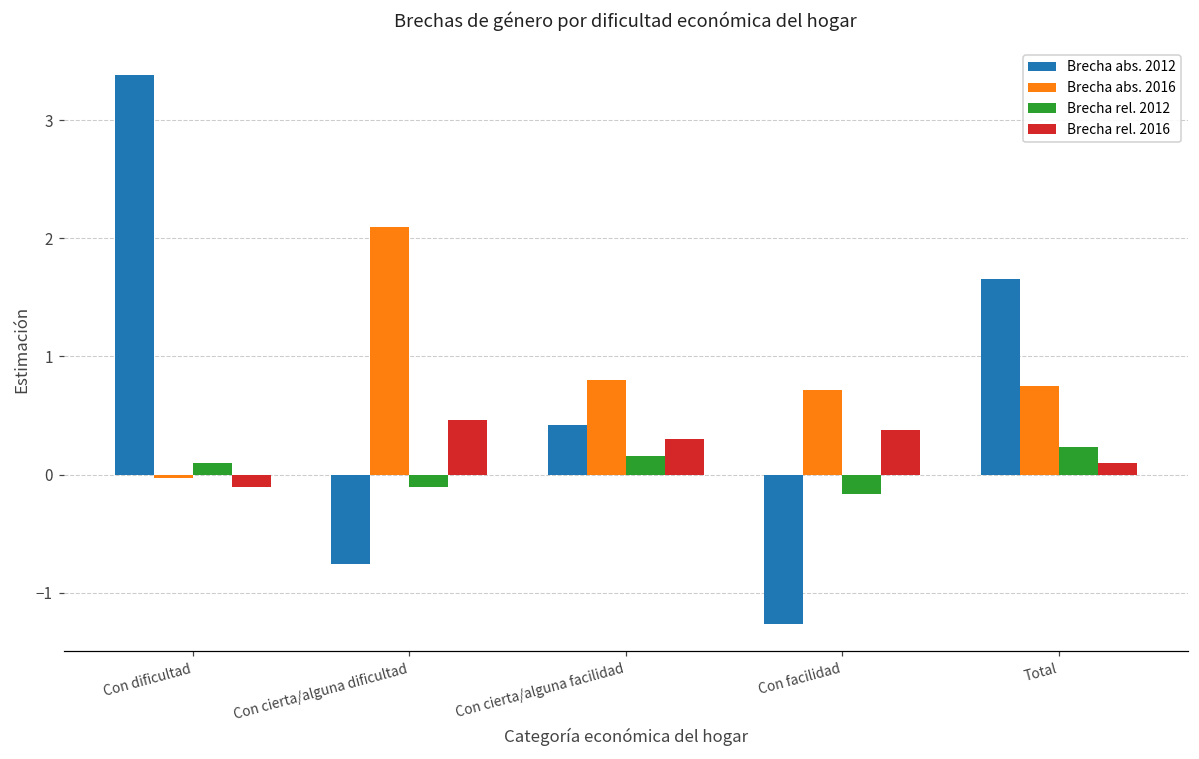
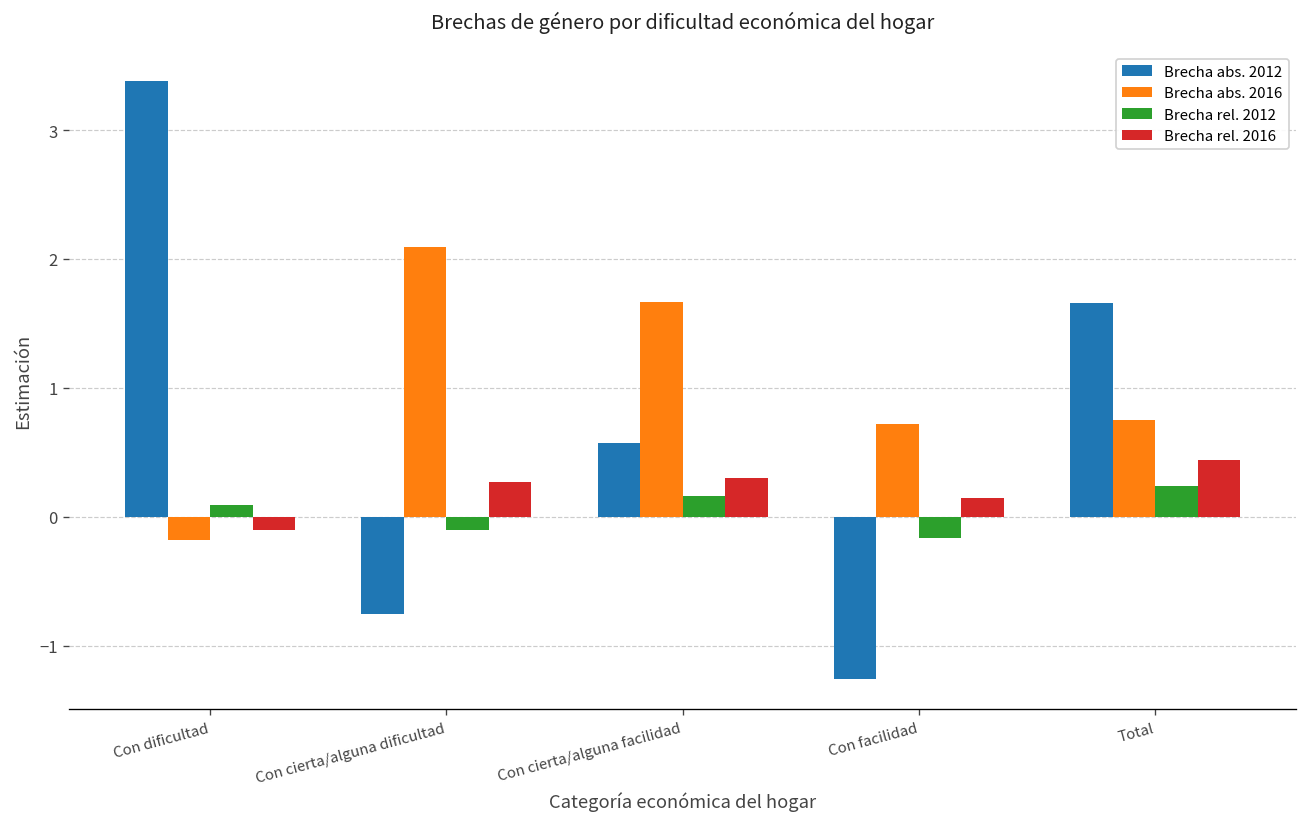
Brecha abs. 2016, Con dificultad: -0.03 -> -0.18
Brecha rel. 2016, Con cierta/alguna dificultad: 0.46 -> 0.27
Brecha abs. 2012, Con cierta/alguna facilidad: 0.42 -> 0.57
Brecha abs. 2016, Con cierta/alguna facilidad: 0.80 -> 1.67
Brecha rel. 2016, Con facilidad: 0.38 -> 0.15
Brecha rel. 2016, Total: 0.10 -> 0.44
